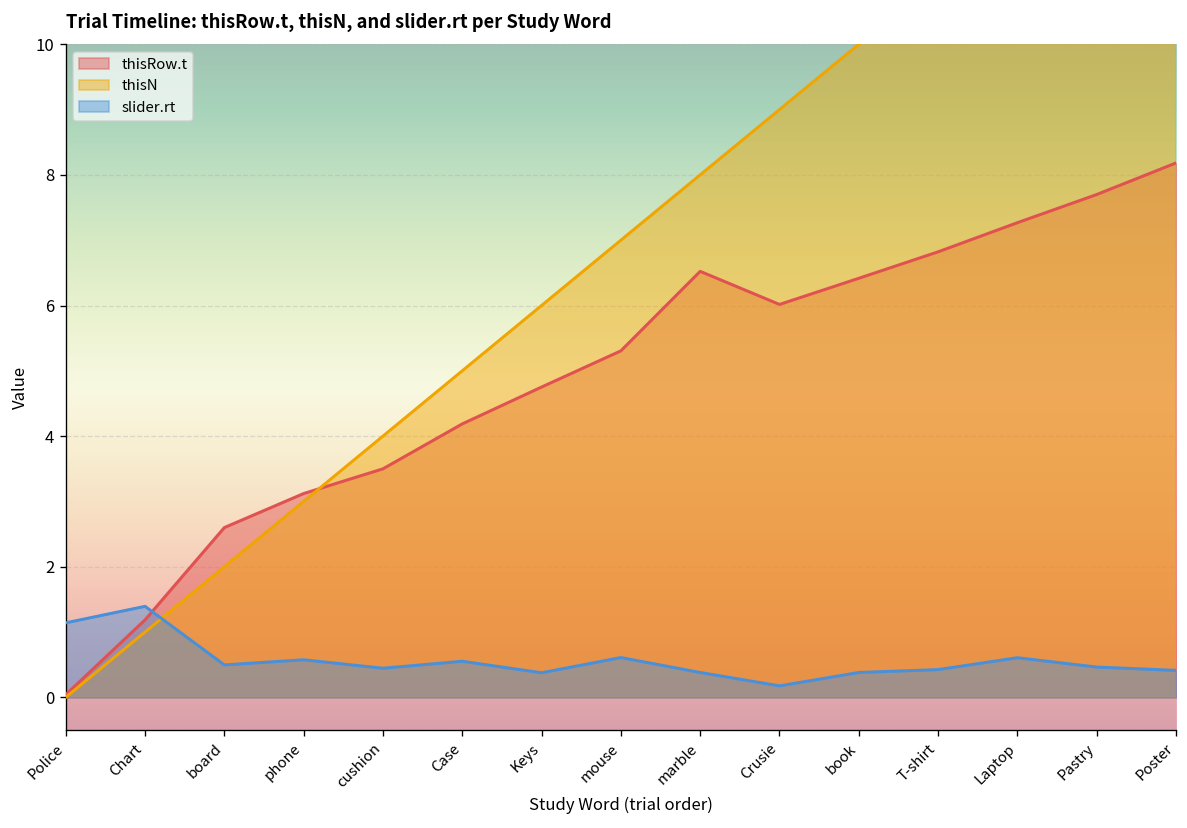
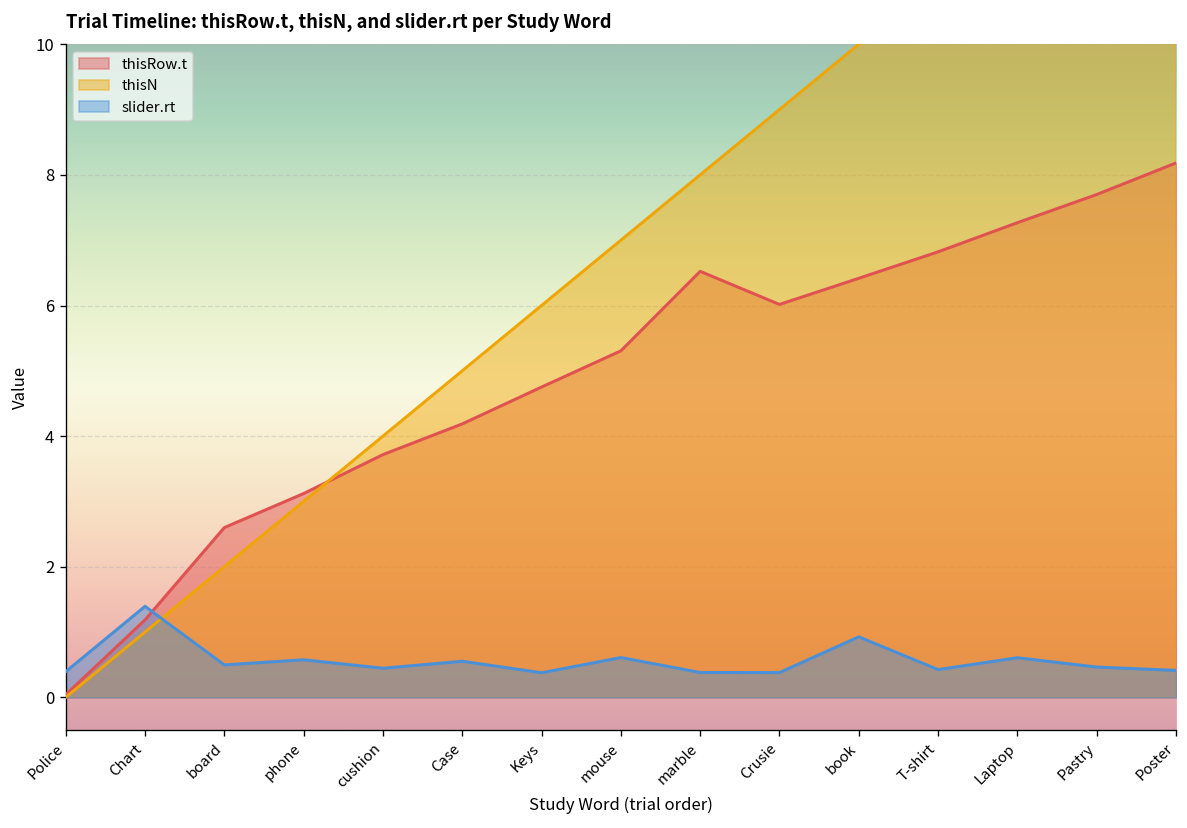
slider.rt, Police: 1.1 -> 0.4
thisRow.t, cushion: 3.5 -> 3.7
slider.rt, Crusie: 0.2 -> 0.4
slider.rt, book: 0.4 -> 0.9
